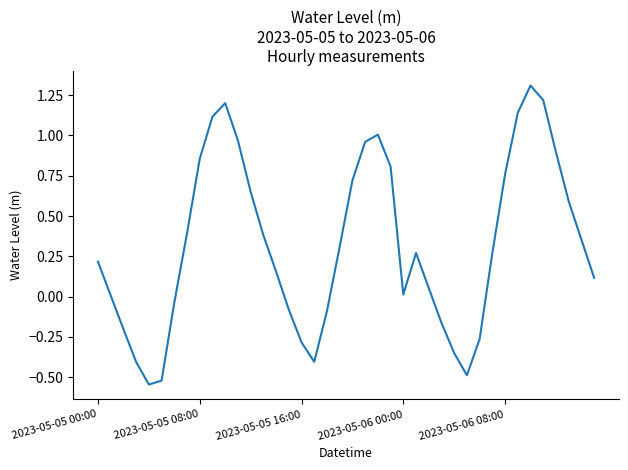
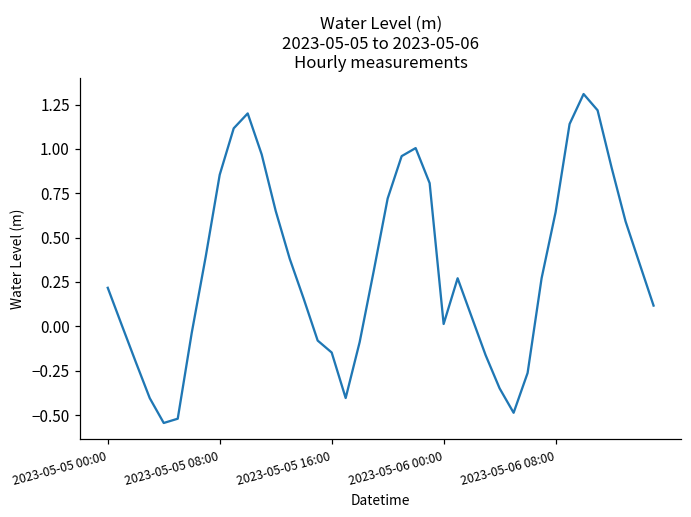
2023-05-05 16:00: -0.28 -> -0.15
2023-05-06 08:00: 0.76 -> 0.64
